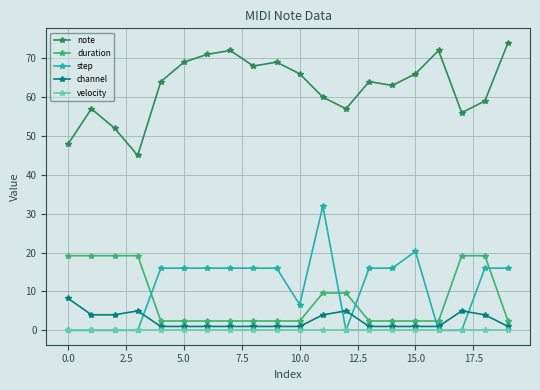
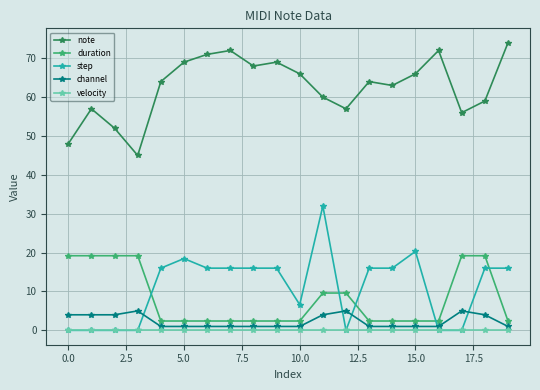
channel, 0.0: 8 -> 4
step, 5.0: 16 -> 18
